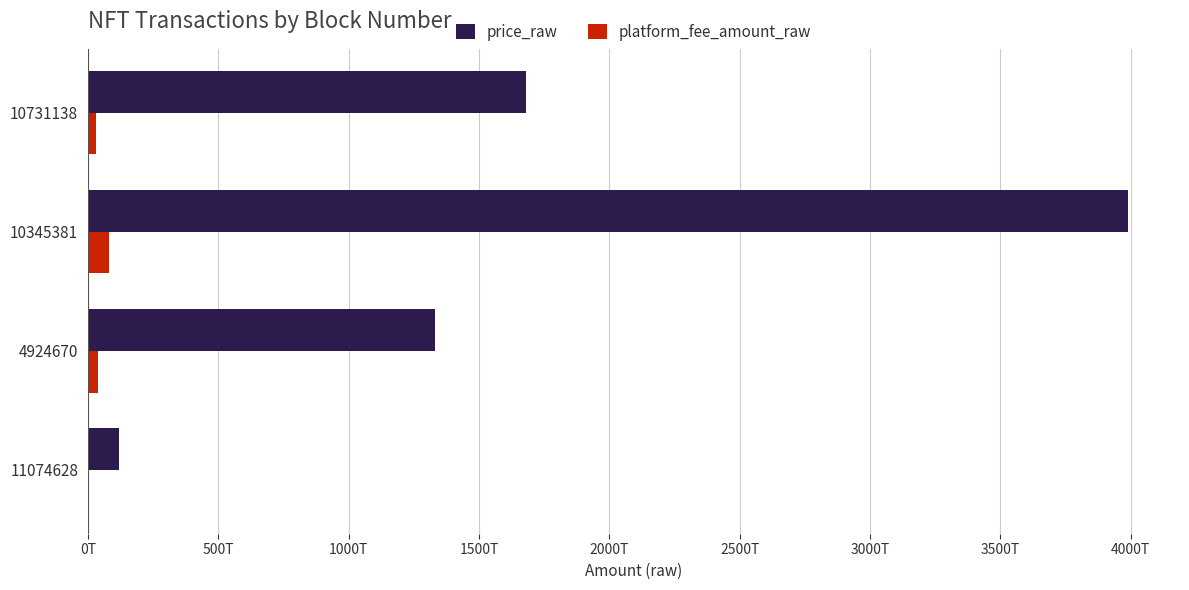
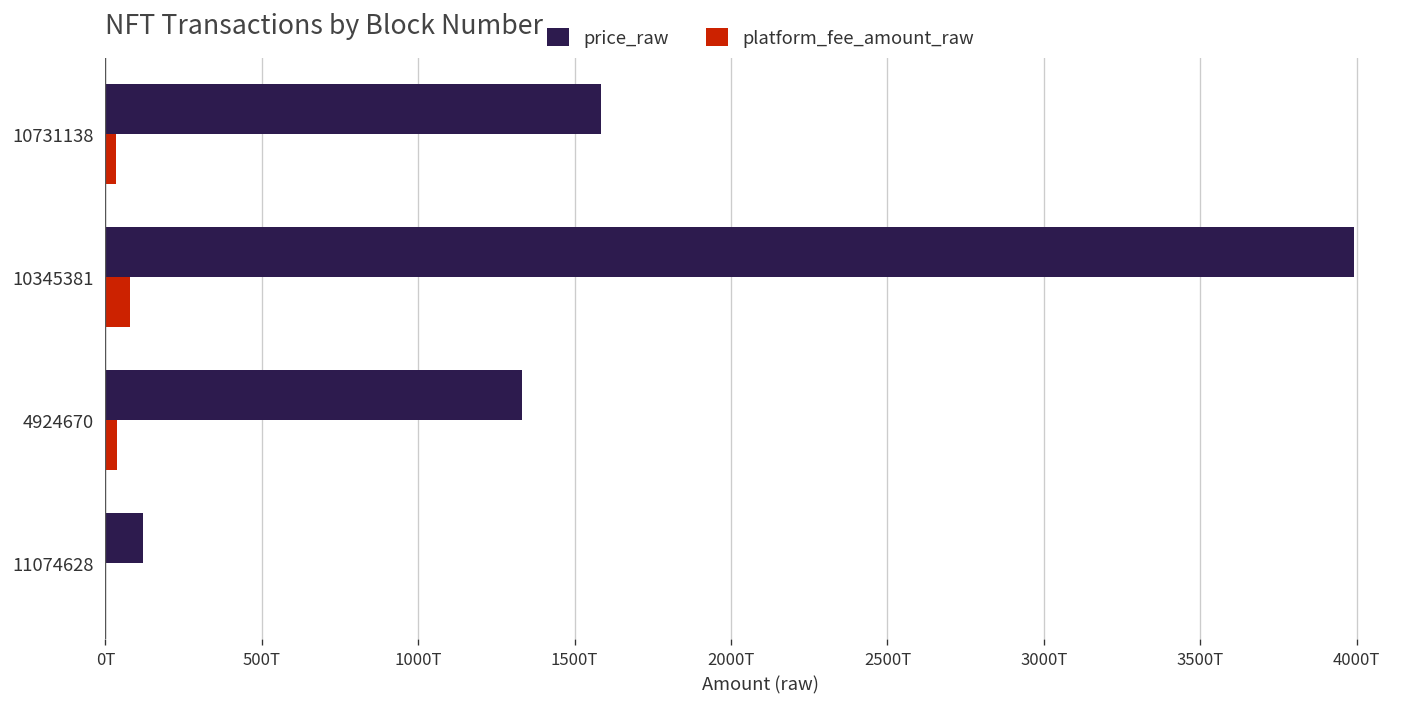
price_raw, 10731138: 1680T -> 1580T
